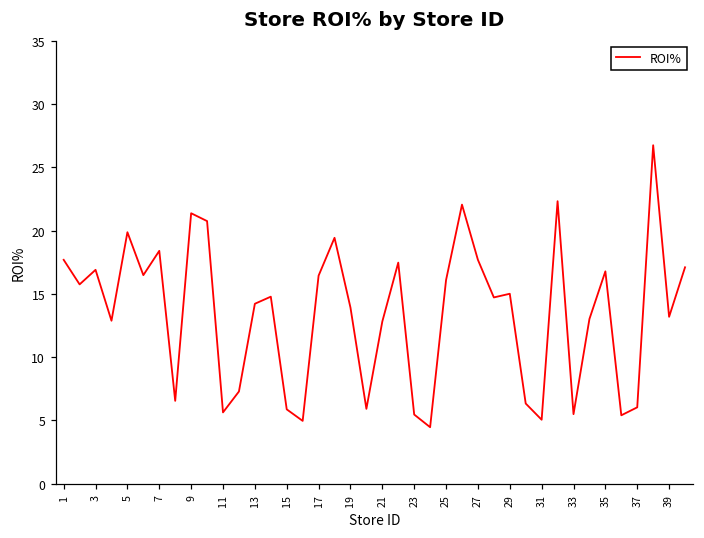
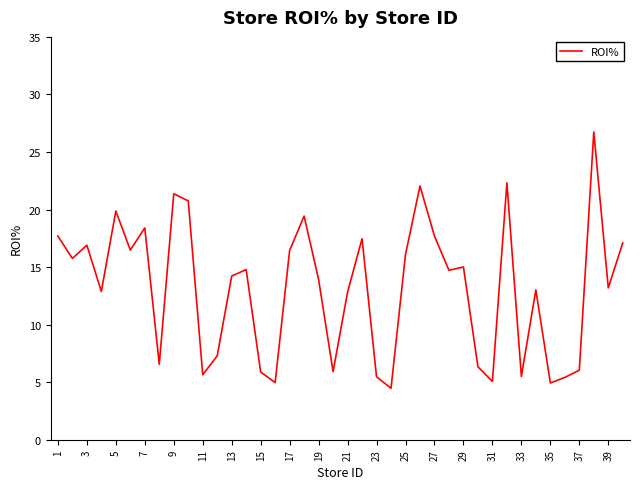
35: 16.8 -> 4.9
